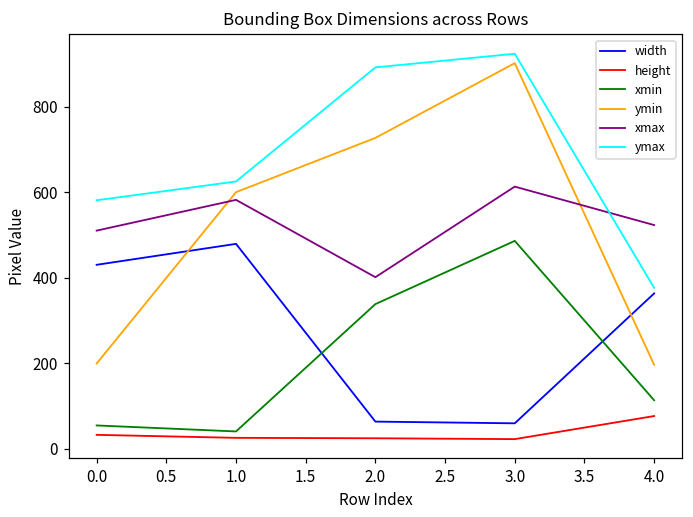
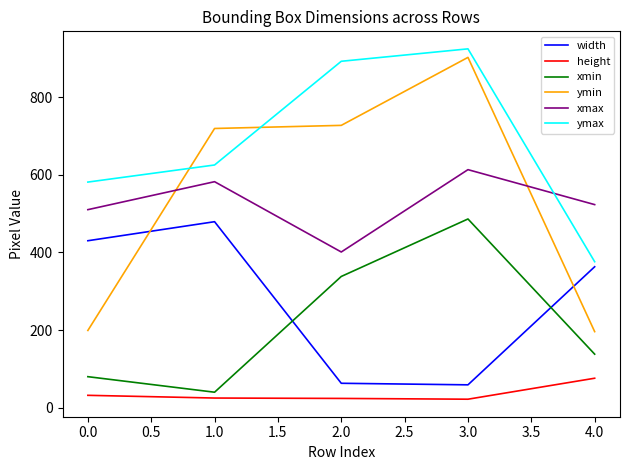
xmin, 0.0: 50 -> 80
ymin, 1.0: 600 -> 720
xmin, 4.0: 110 -> 140
